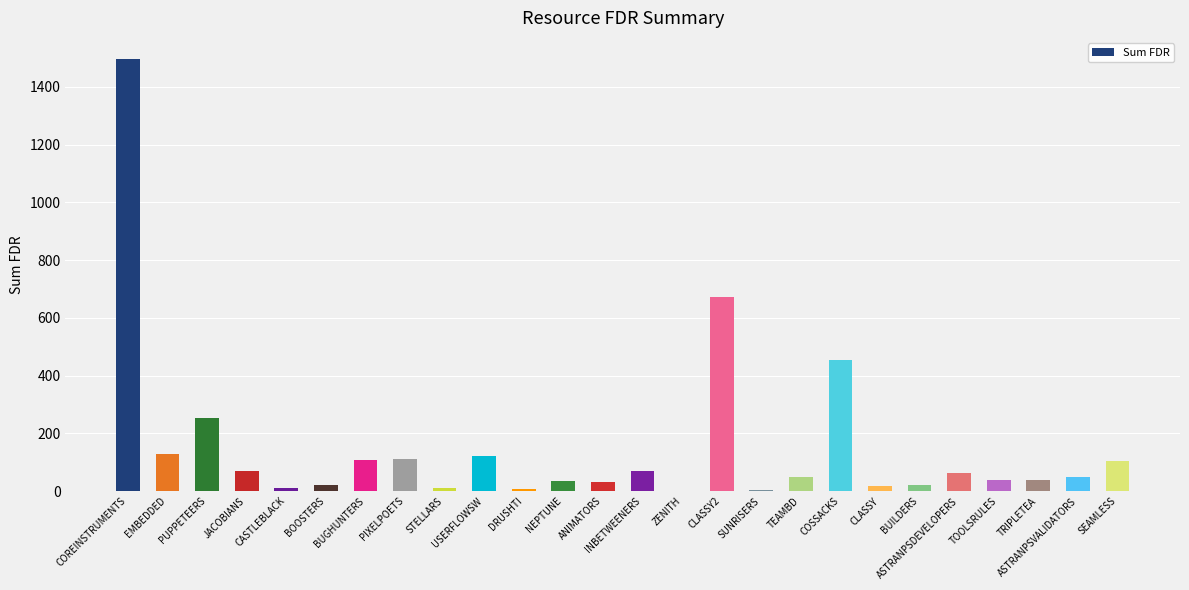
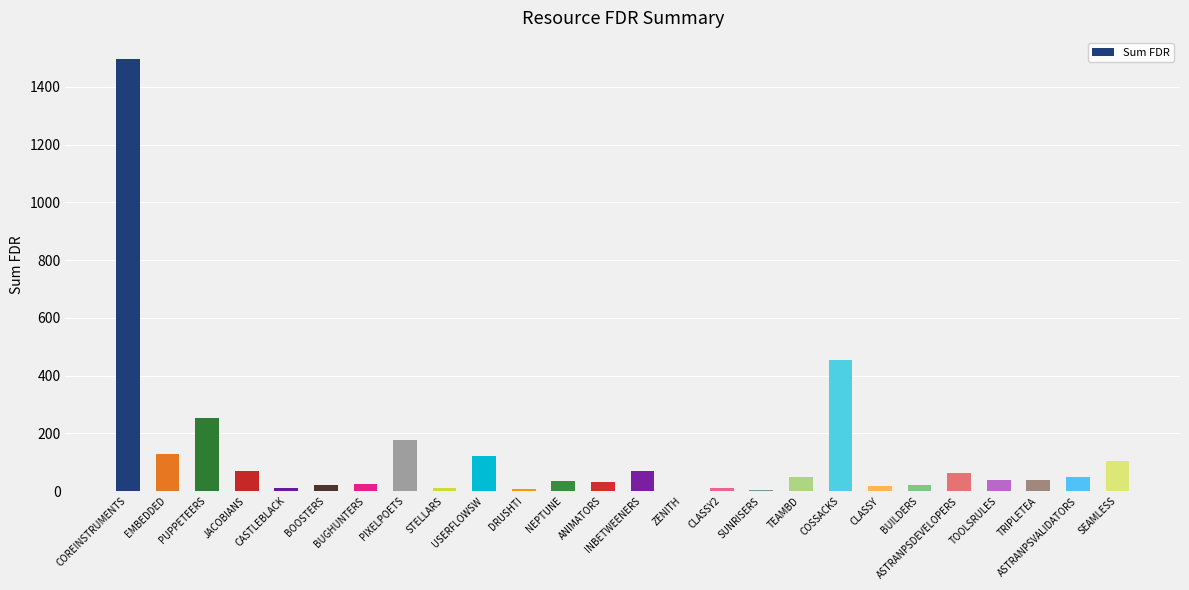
BUGHUNTERS: 110 -> 30
PIXELPOETS: 110 -> 180
CLASSY2: 670 -> 10
